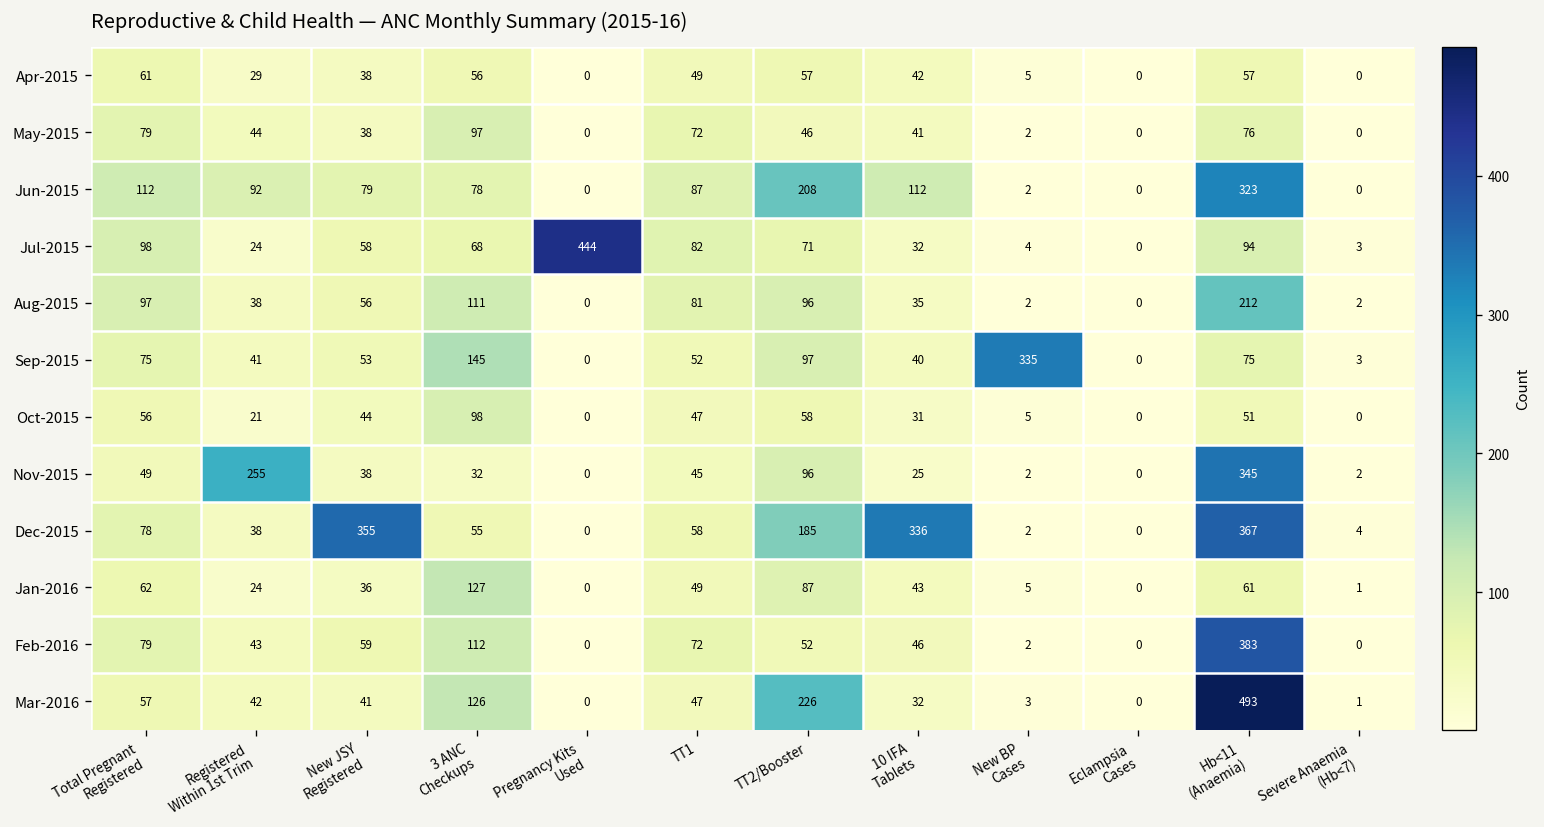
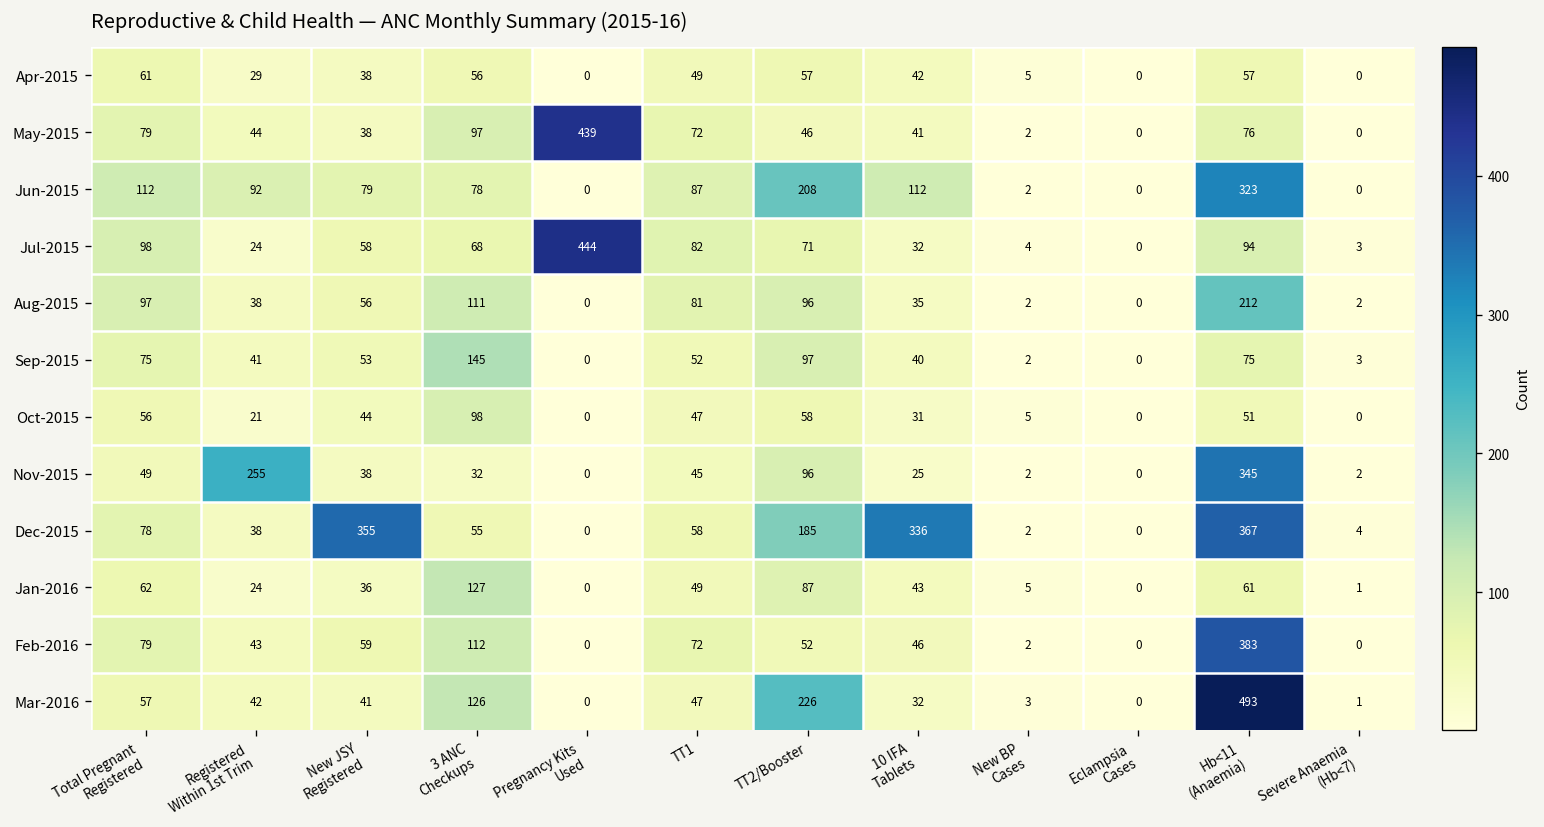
May-2015, Pregnancy Kits Used: 0 -> 439
Sep-2015, New BP Cases: 335 -> 2
